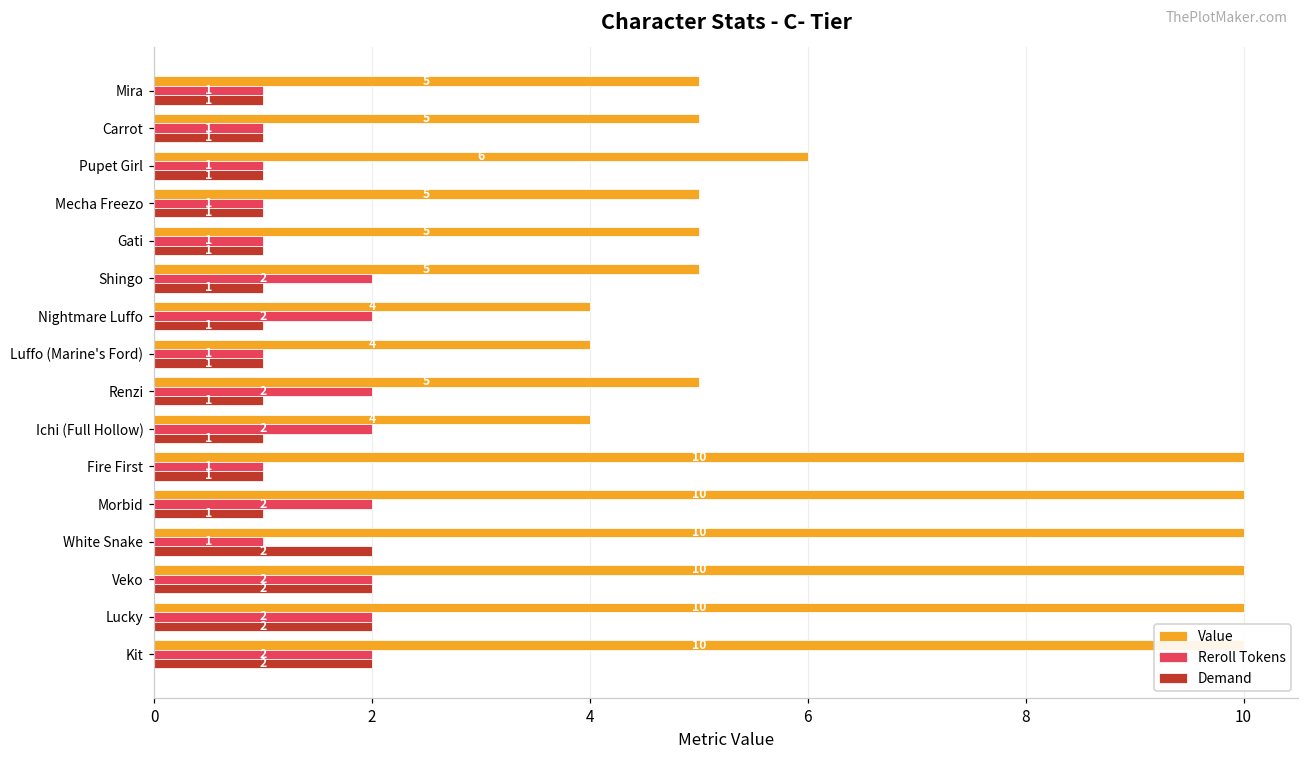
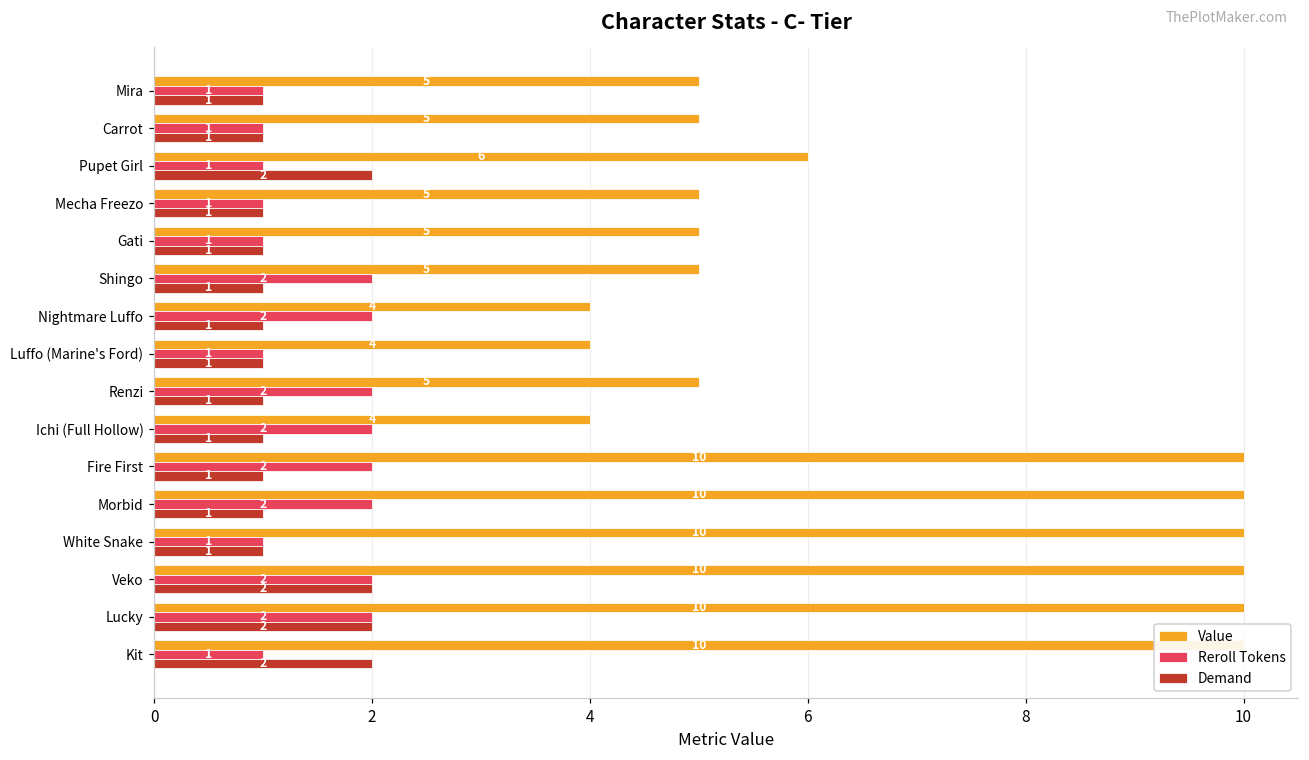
Demand, Pupet Girl: 1 -> 2
Reroll Tokens, Fire First: 1 -> 2
Demand, White Snake: 2 -> 1
Reroll Tokens, Kit: 2 -> 1
